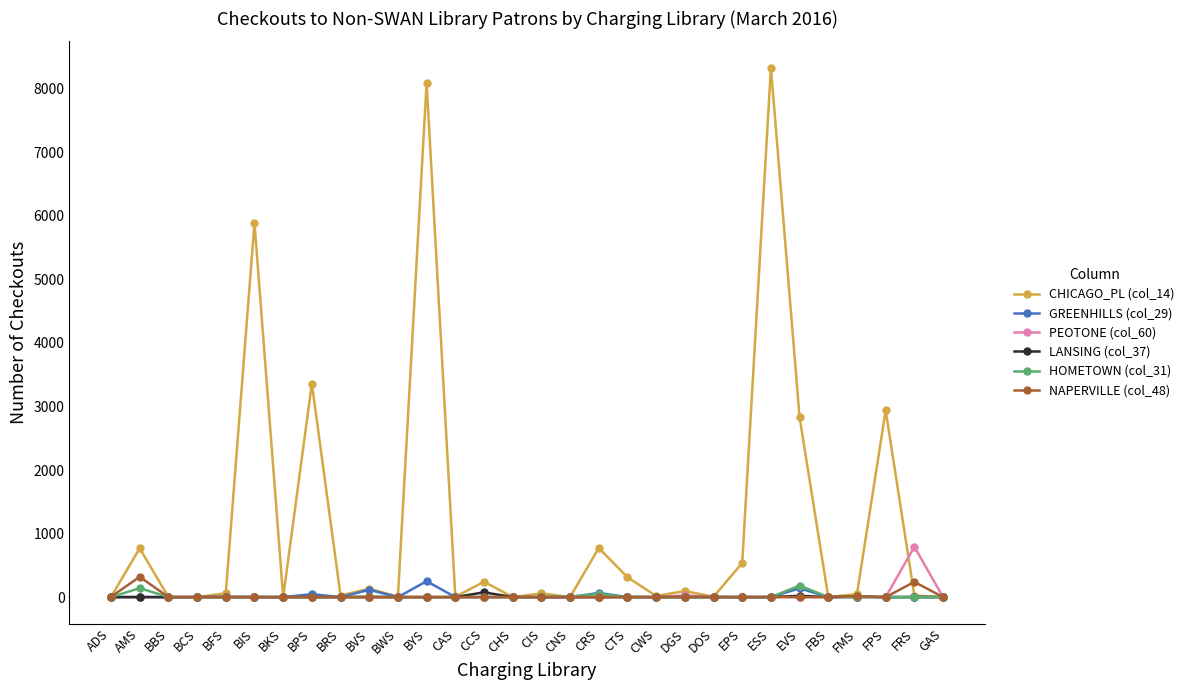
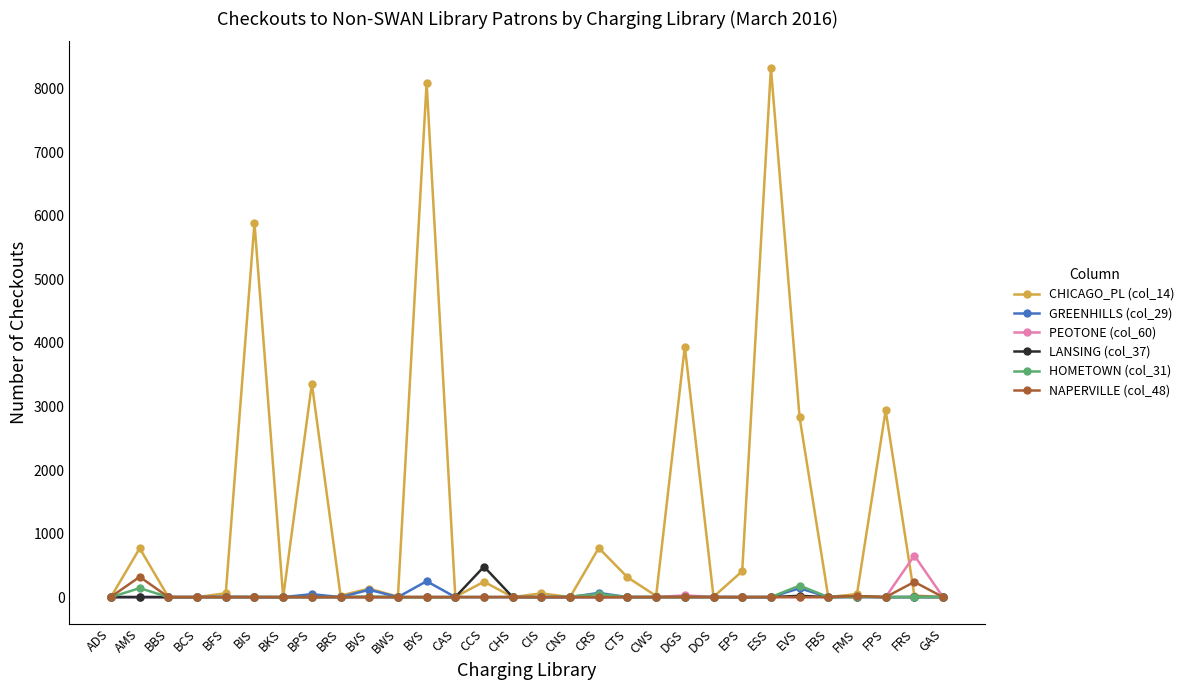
LANSING (col_37), CCS: 100 -> 500
CHICAGO_PL (col_14), DGS: 100 -> 3900
CHICAGO_PL (col_14), EPS: 500 -> 400
PEOTONE (col_60), FRS: 800 -> 700
